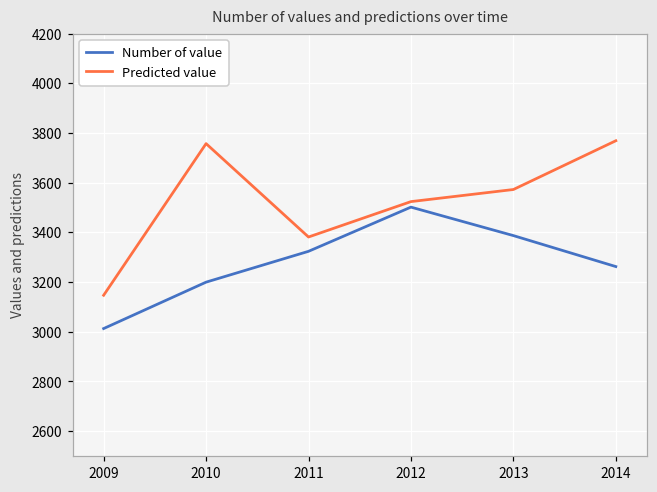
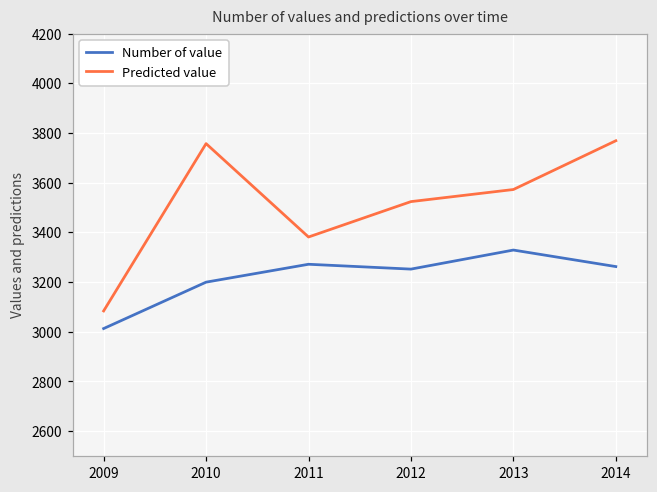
Predicted value, 2009: 3150 -> 3080
Number of value, 2011: 3320 -> 3270
Number of value, 2012: 3500 -> 3250
Number of value, 2013: 3390 -> 3330
